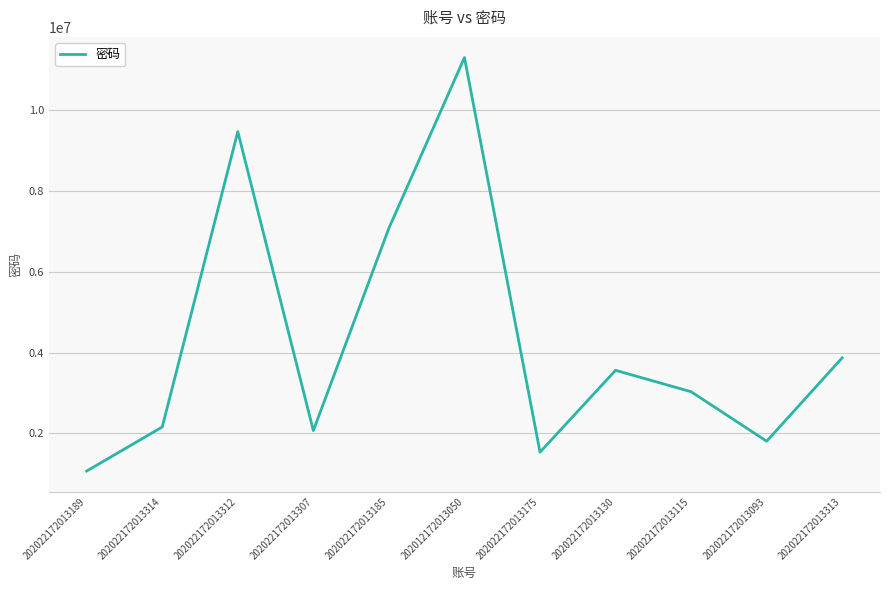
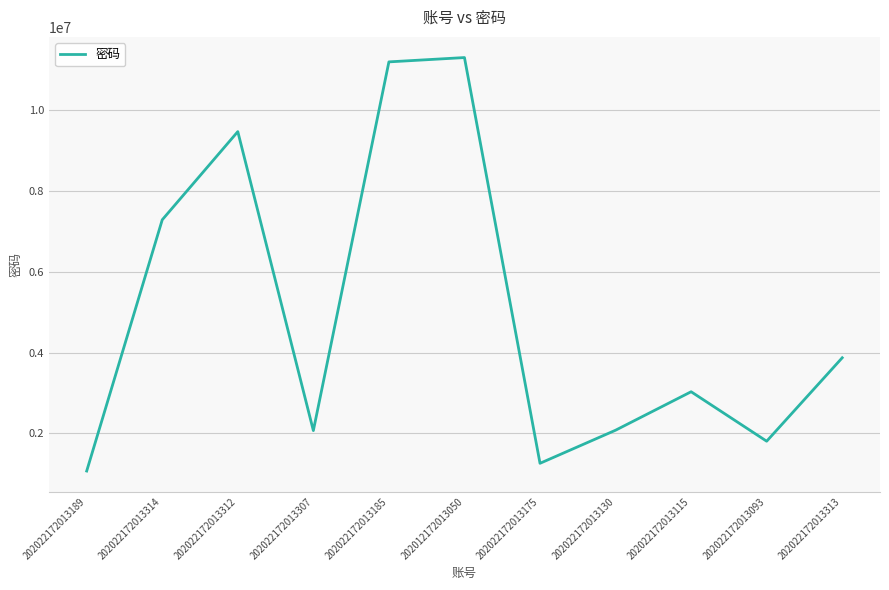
202022172013314: 2200000 -> 7300000
202022172013185: 7100000 -> 11200000
202022172013175: 1500000 -> 1300000
202022172013130: 3600000 -> 2100000
